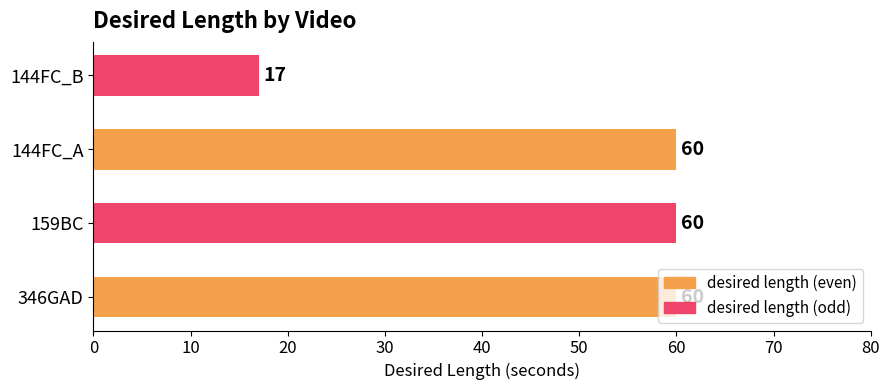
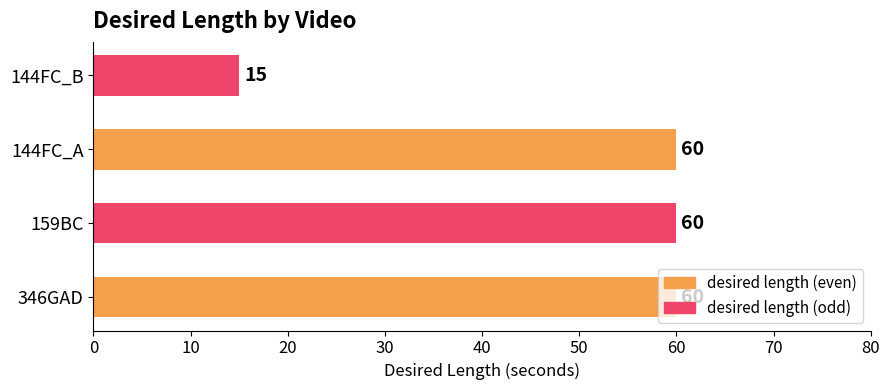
144FC_B: 17 -> 15
